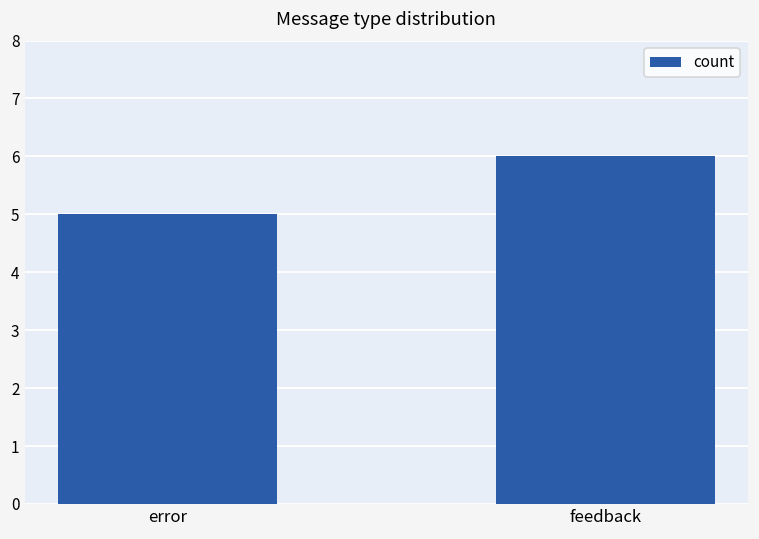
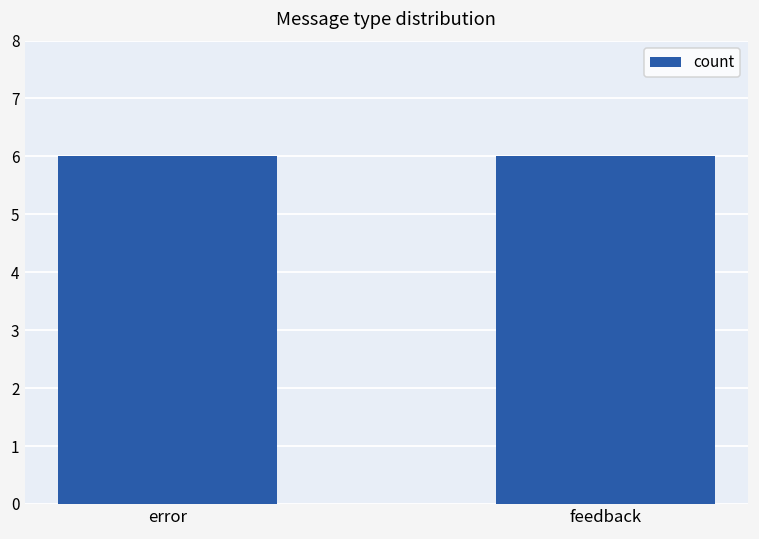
error: 5 -> 6
